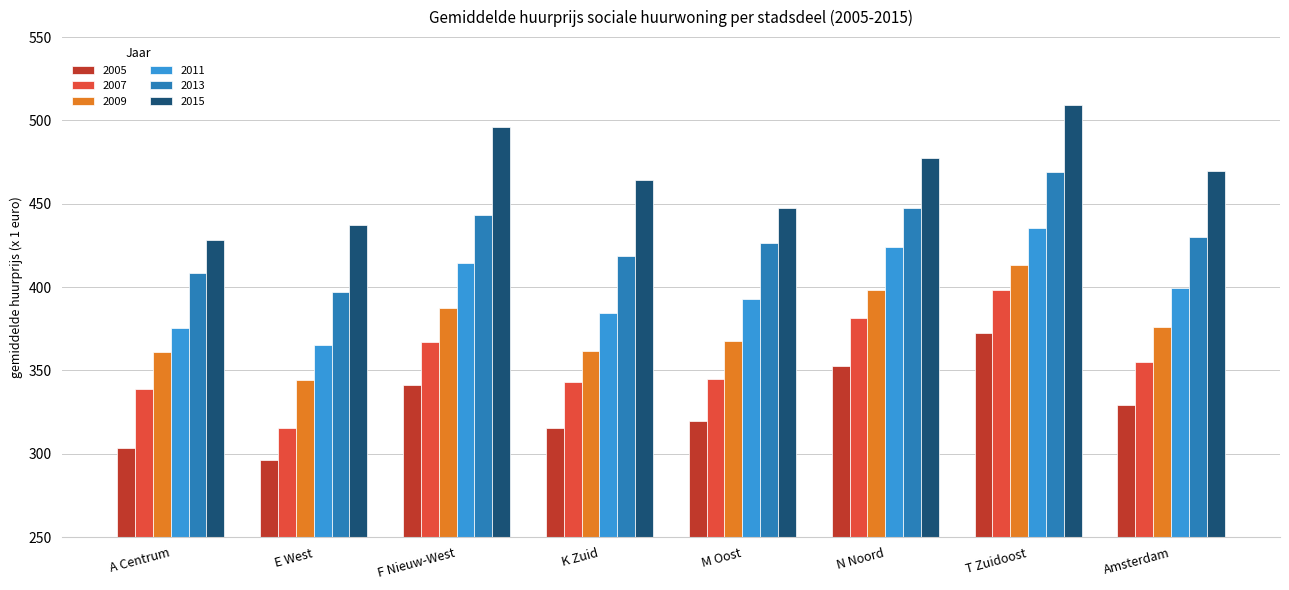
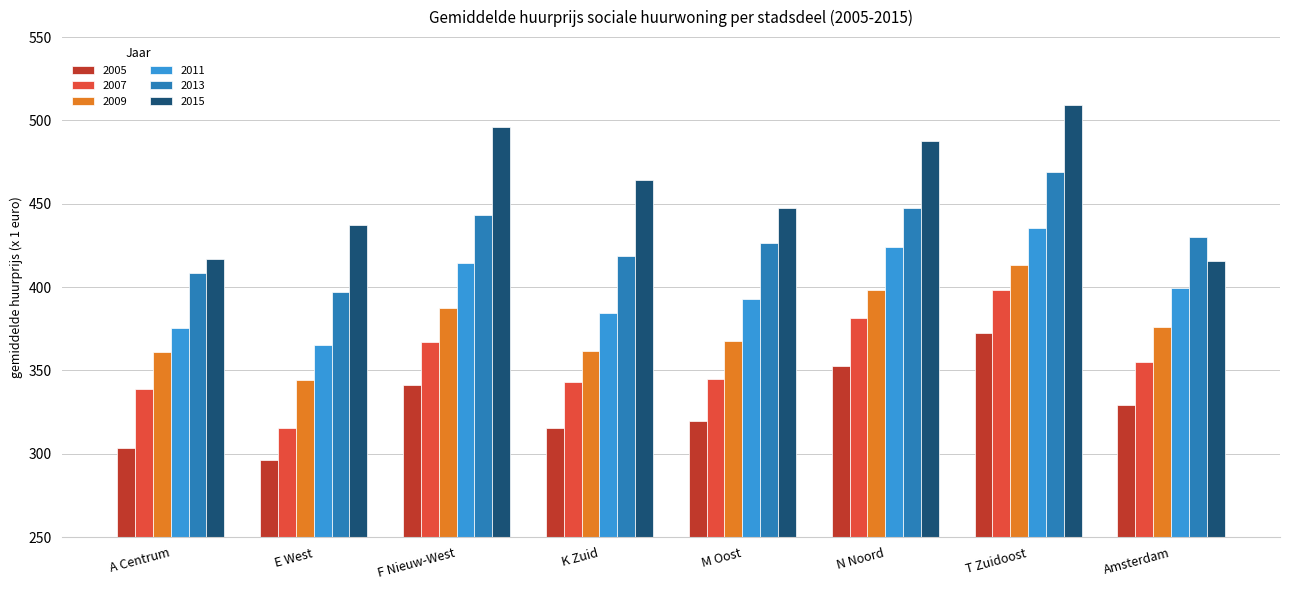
2015, A Centrum: 429 -> 417
2015, N Noord: 477 -> 487
2015, Amsterdam: 469 -> 415
